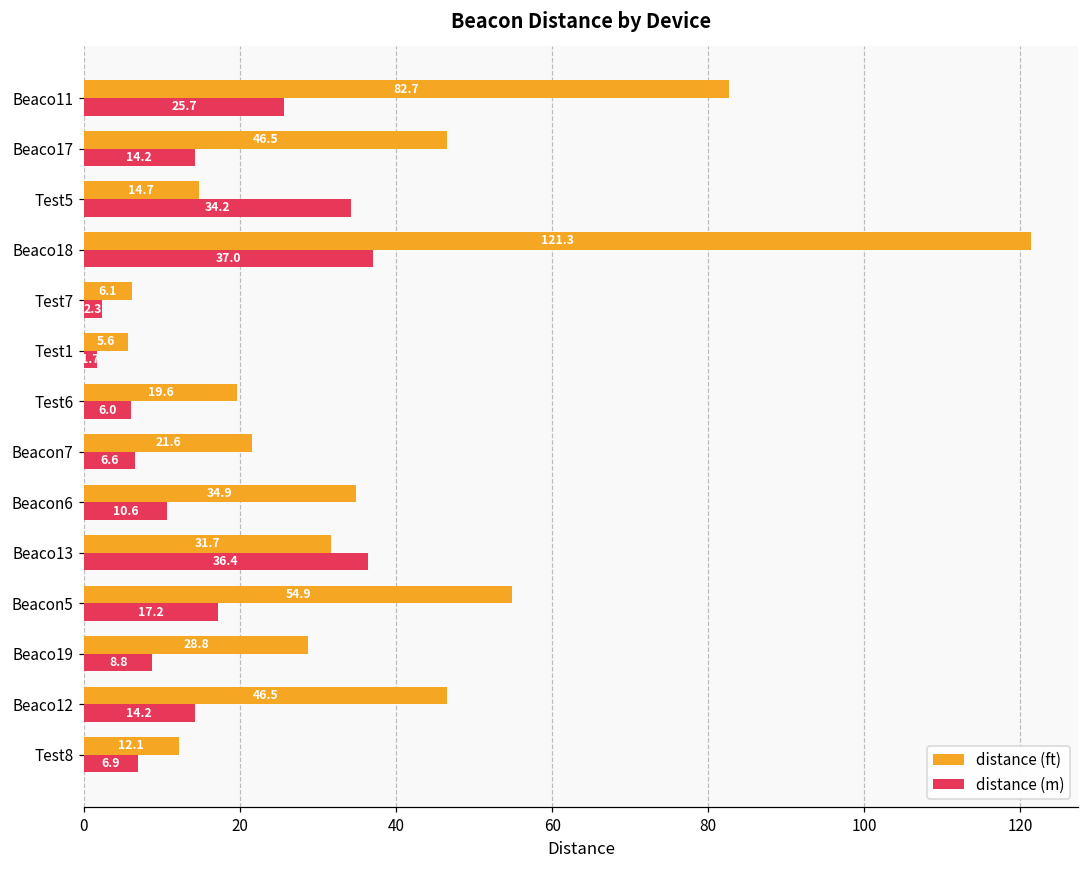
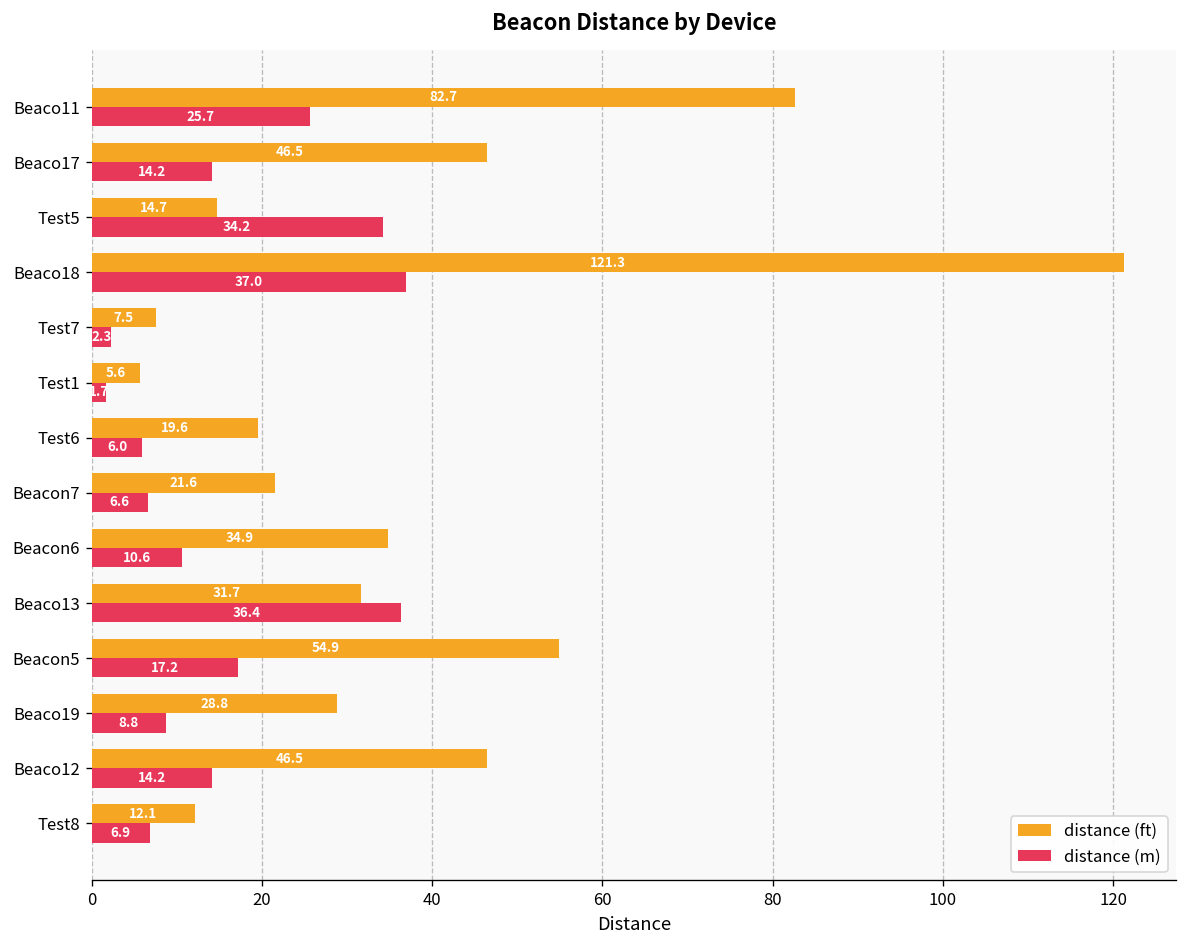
distance (ft), Test7: 6.1 -> 7.5
